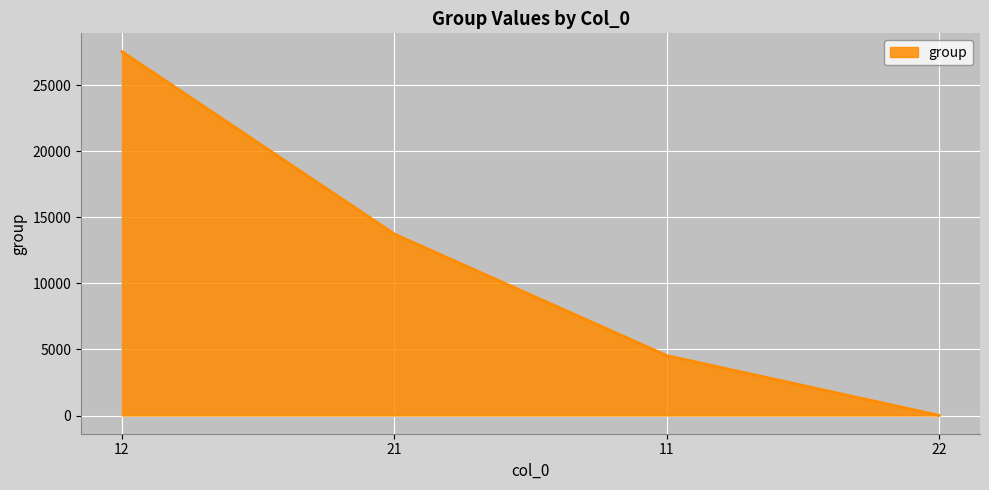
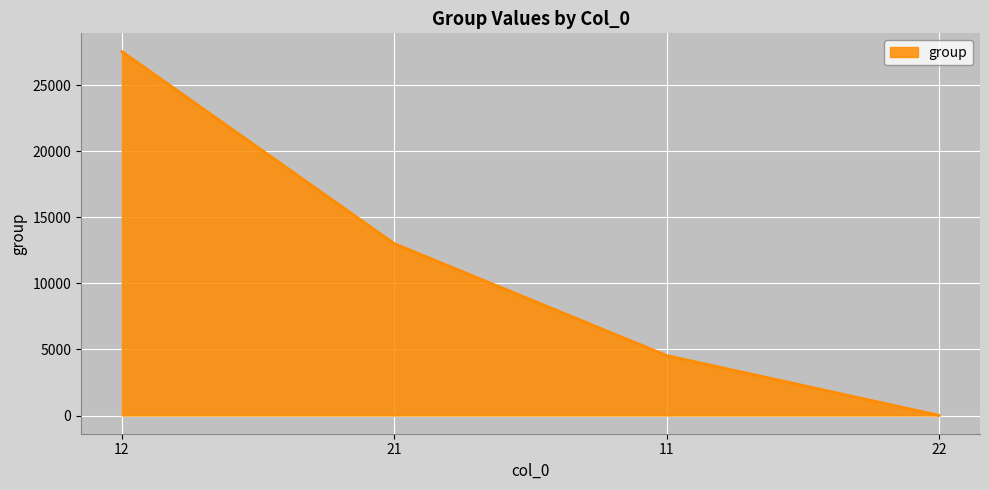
21: 13700 -> 13000
